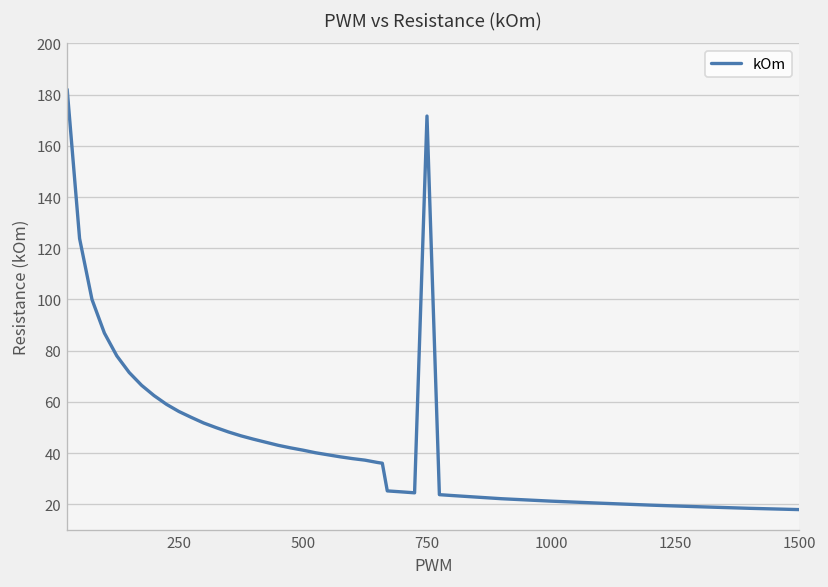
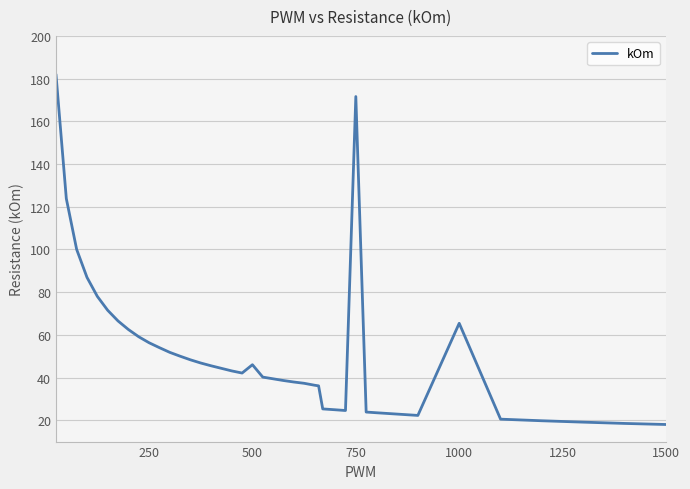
500: 41 -> 46
1000: 21 -> 65
